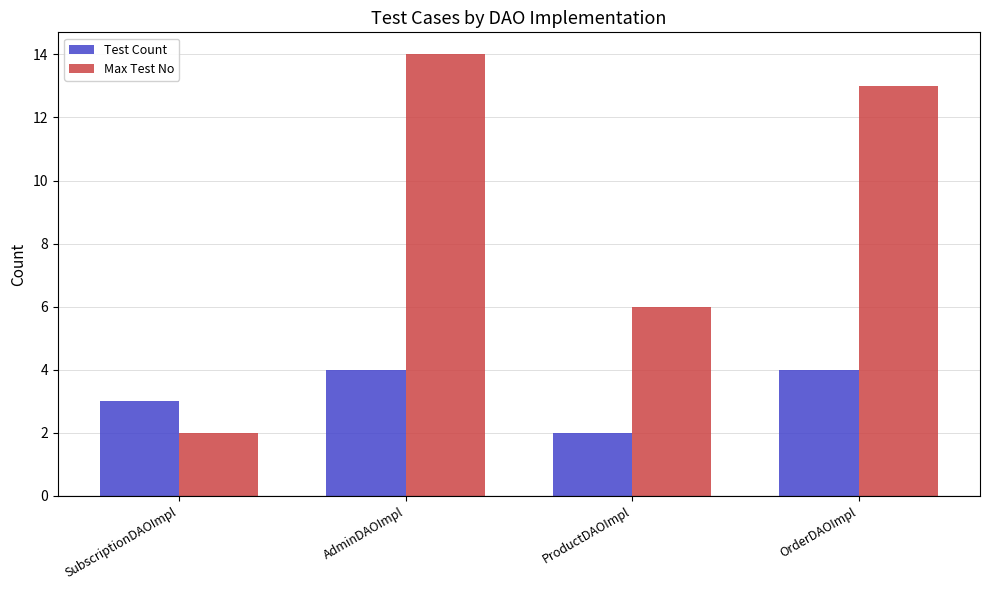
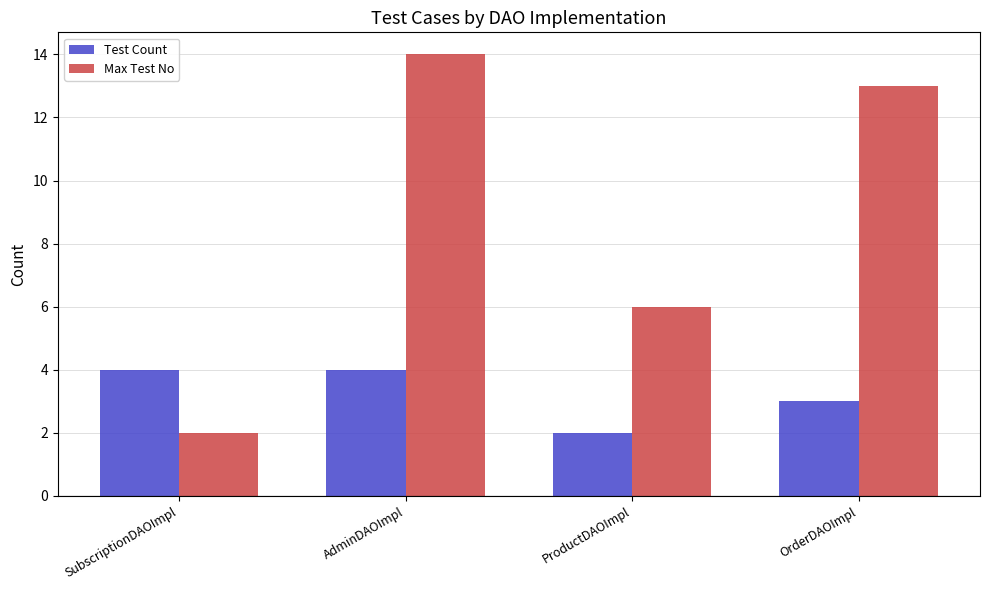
Test Count, SubscriptionDAOImpl: 3 -> 4
Test Count, OrderDAOImpl: 4 -> 3
